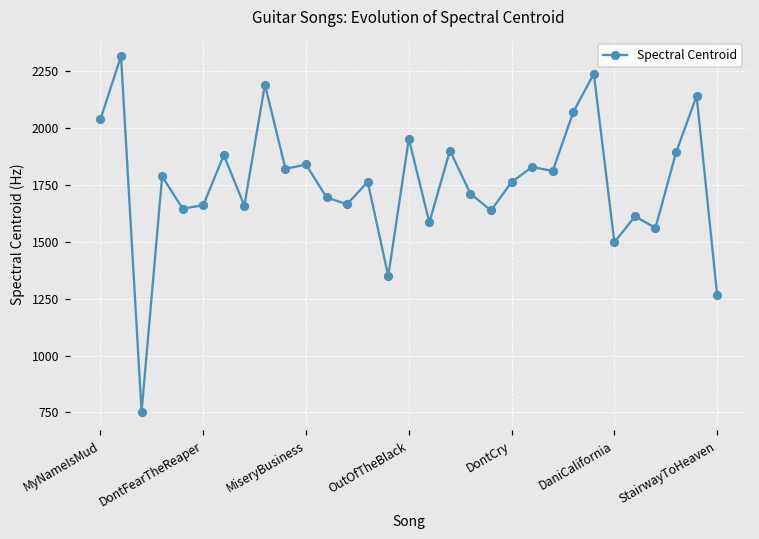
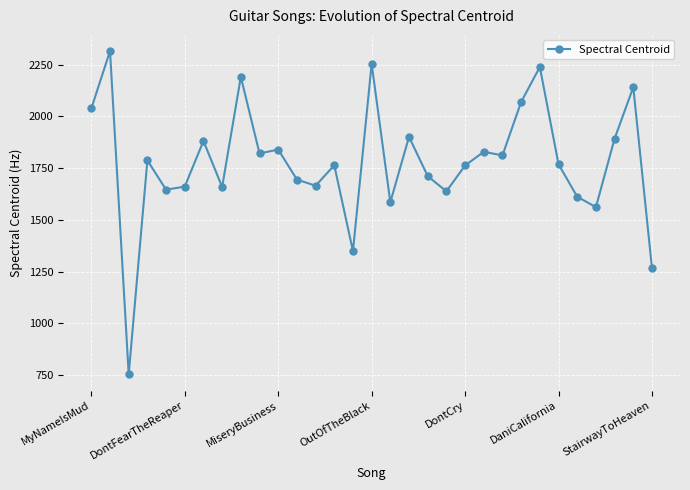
OutOfTheBlack: 1950 -> 2250
DaniCalifornia: 1500 -> 1770
